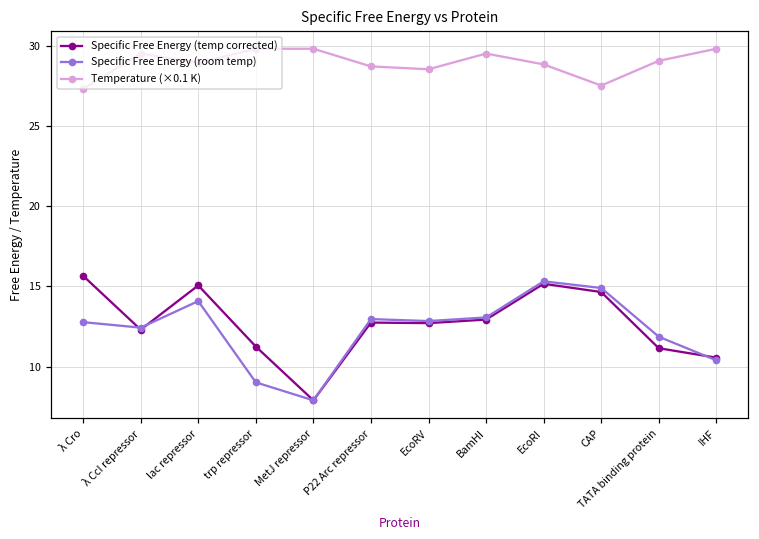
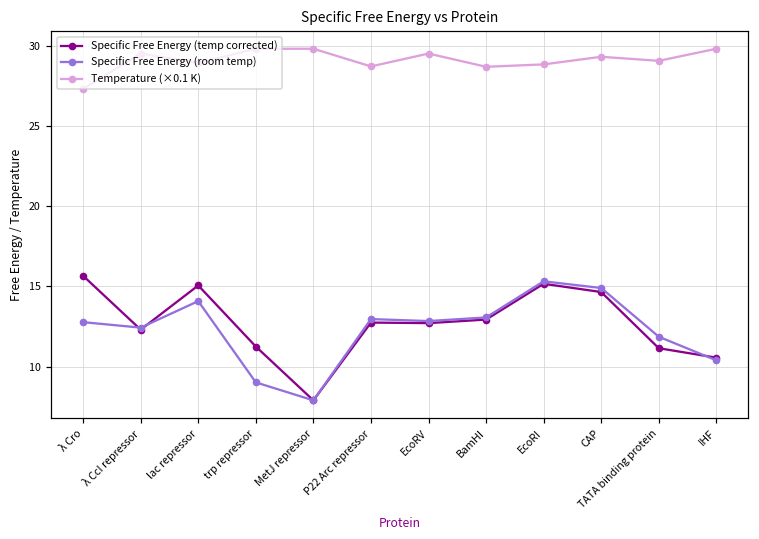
Temperature (×0.1 K), EcoRV: 28.5 -> 29.5
Temperature (×0.1 K), BamHI: 29.5 -> 28.7
Temperature (×0.1 K), CAP: 27.5 -> 29.3
